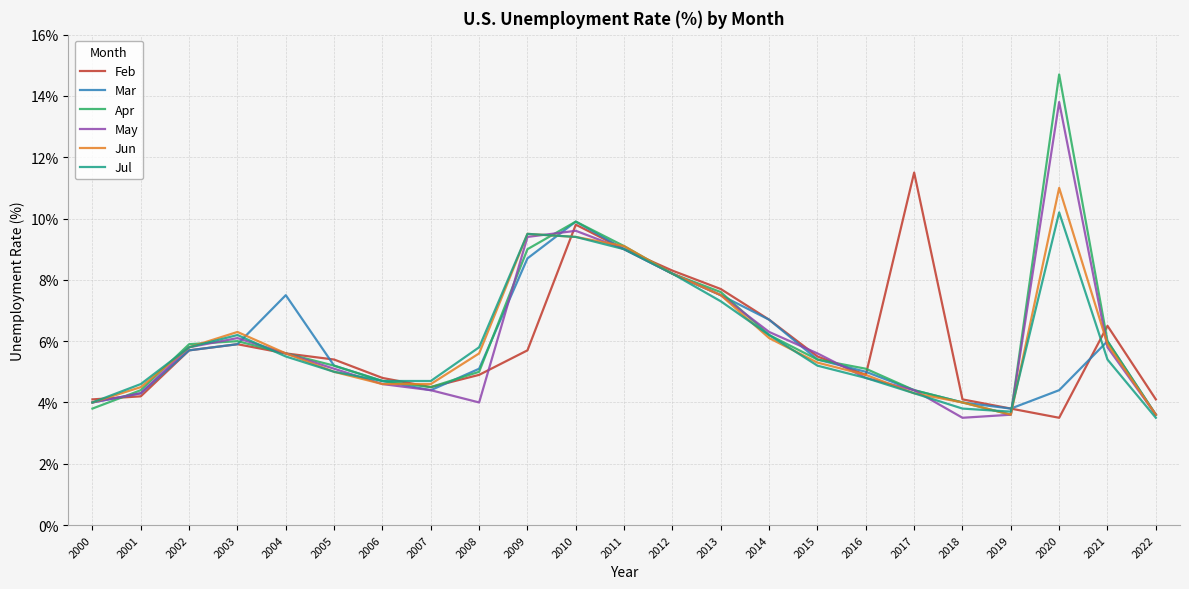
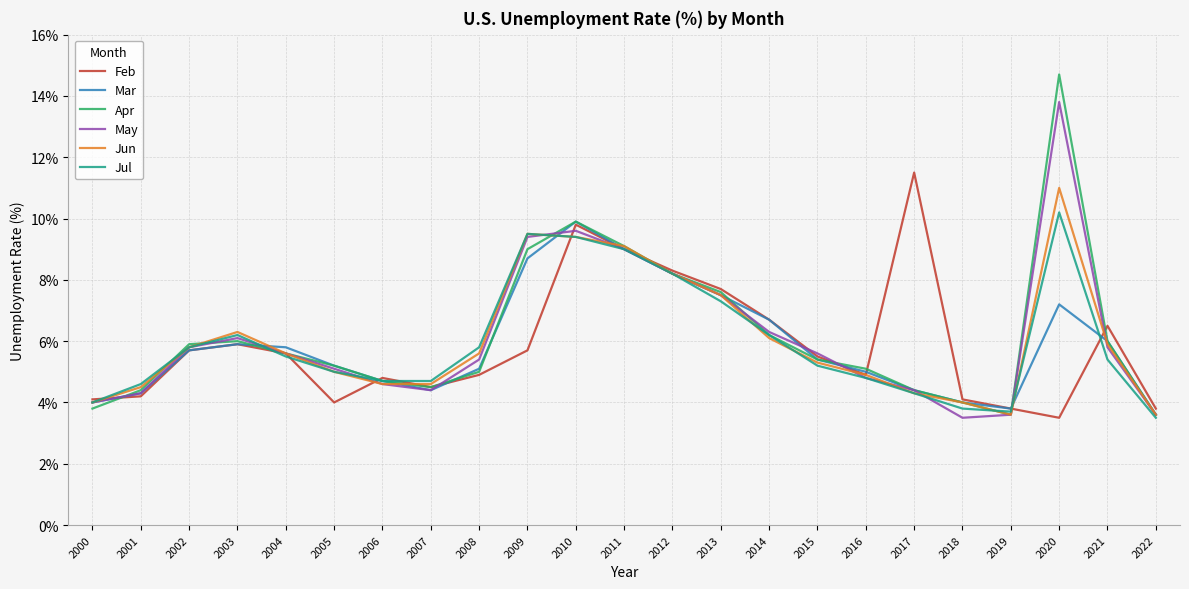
Mar, 2004: 7.5% -> 5.8%
Feb, 2005: 5.4% -> 4.0%
May, 2008: 4.0% -> 5.4%
Mar, 2020: 4.4% -> 7.2%
Feb, 2022: 4.1% -> 3.8%
